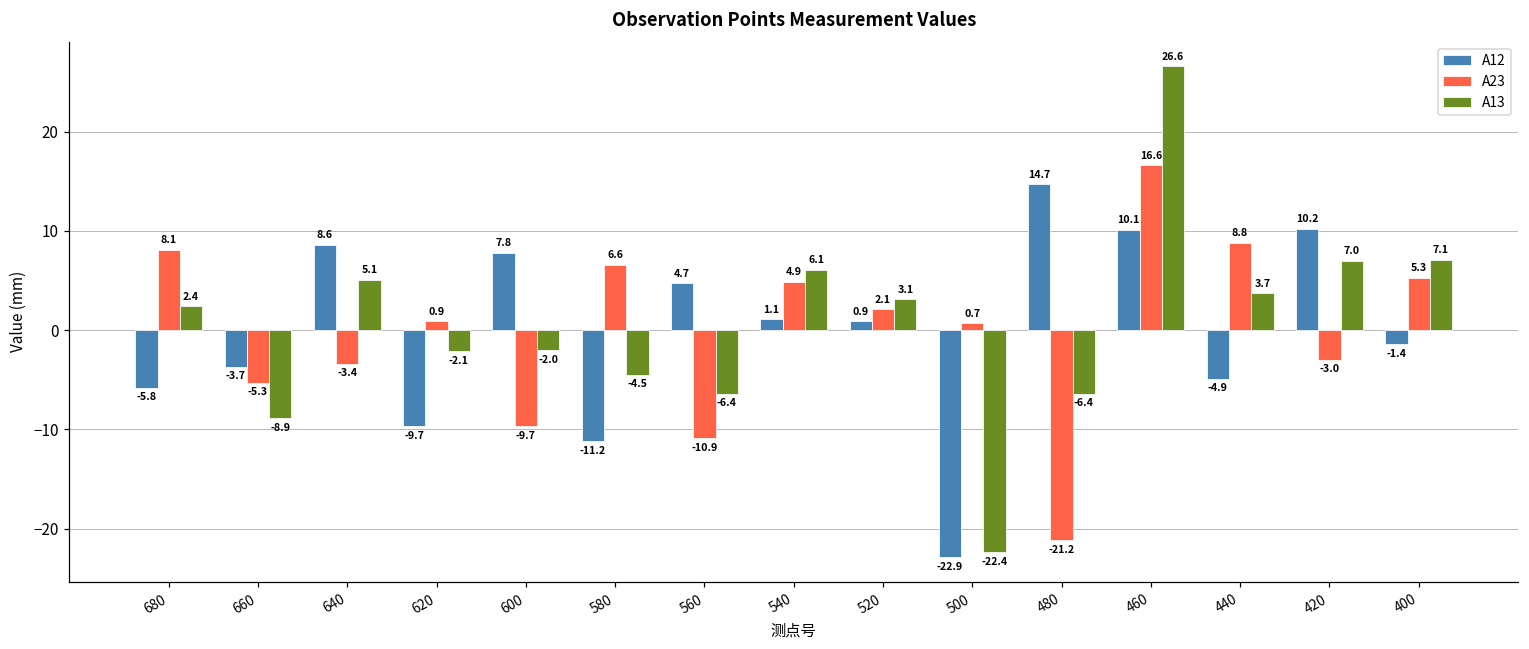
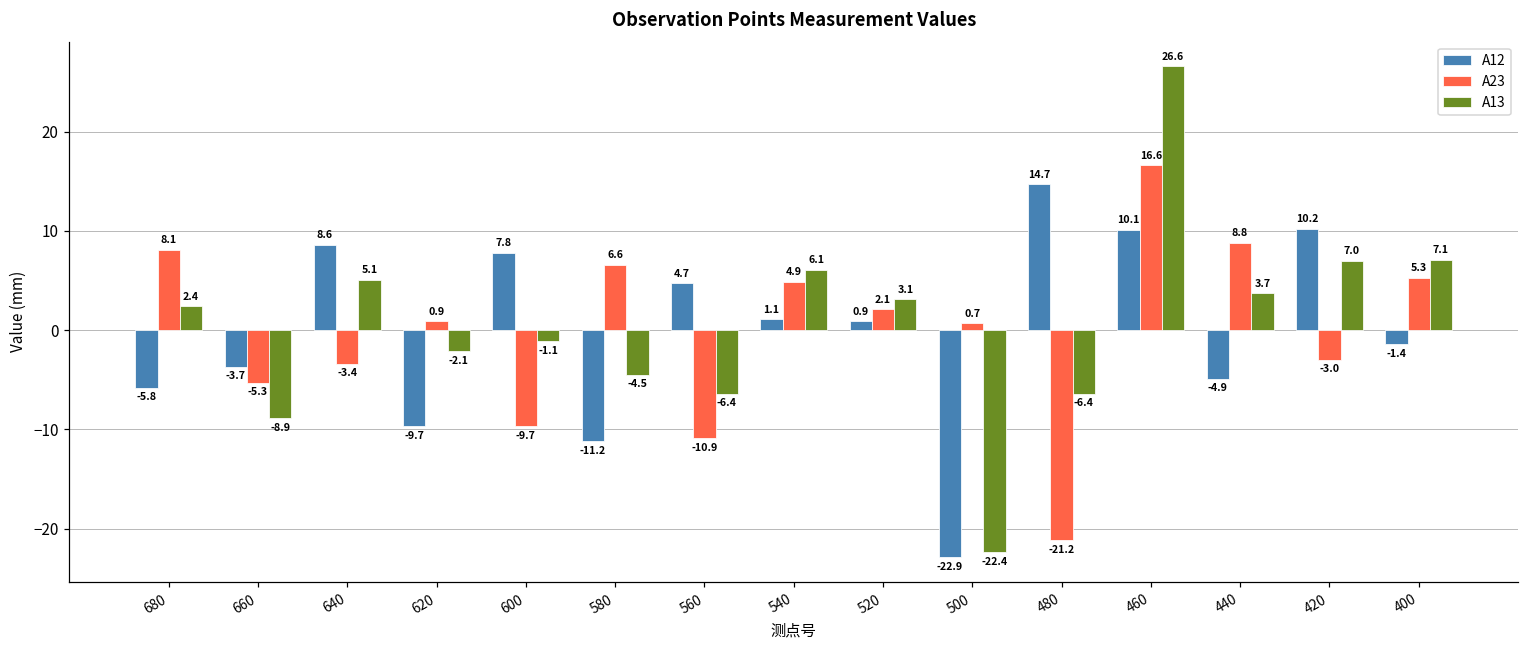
A13, 600: -2.0 -> -1.1
